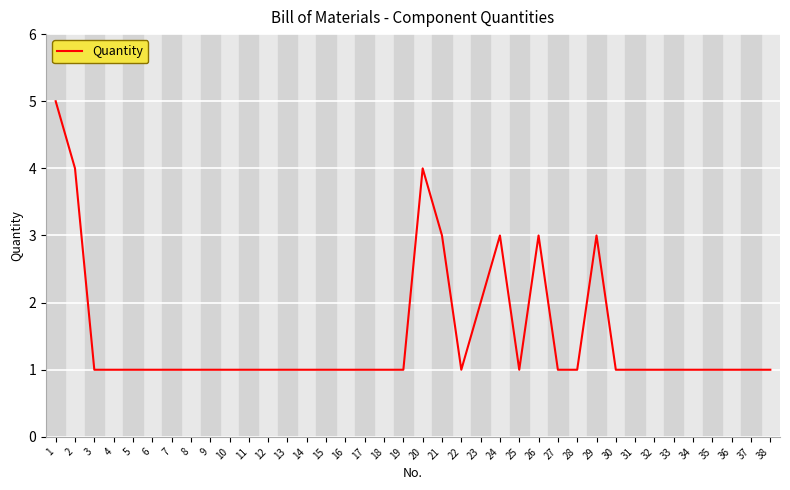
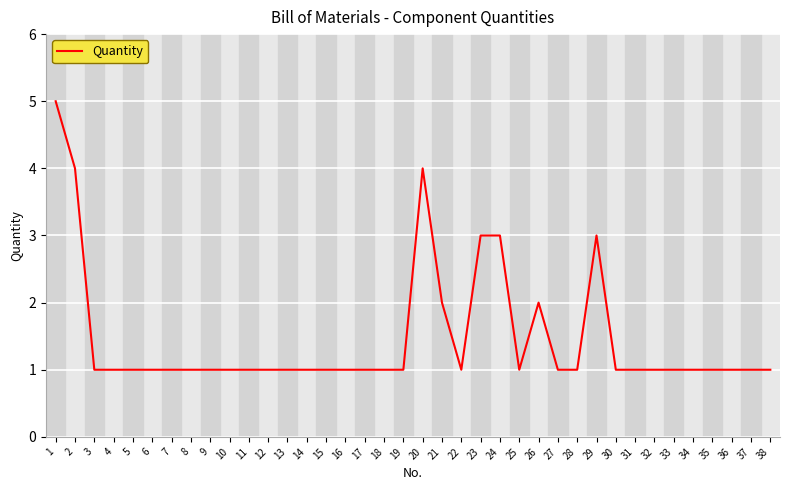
21: 3 -> 2
23: 2 -> 3
26: 3 -> 2
